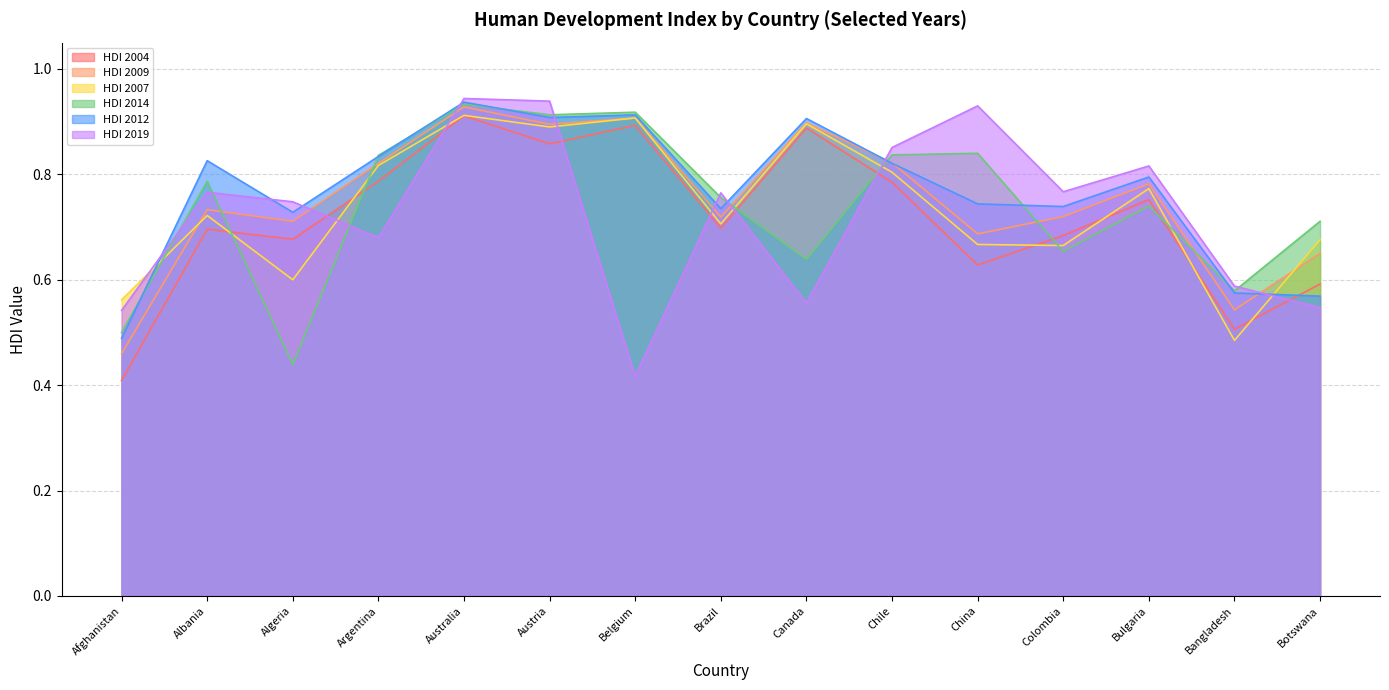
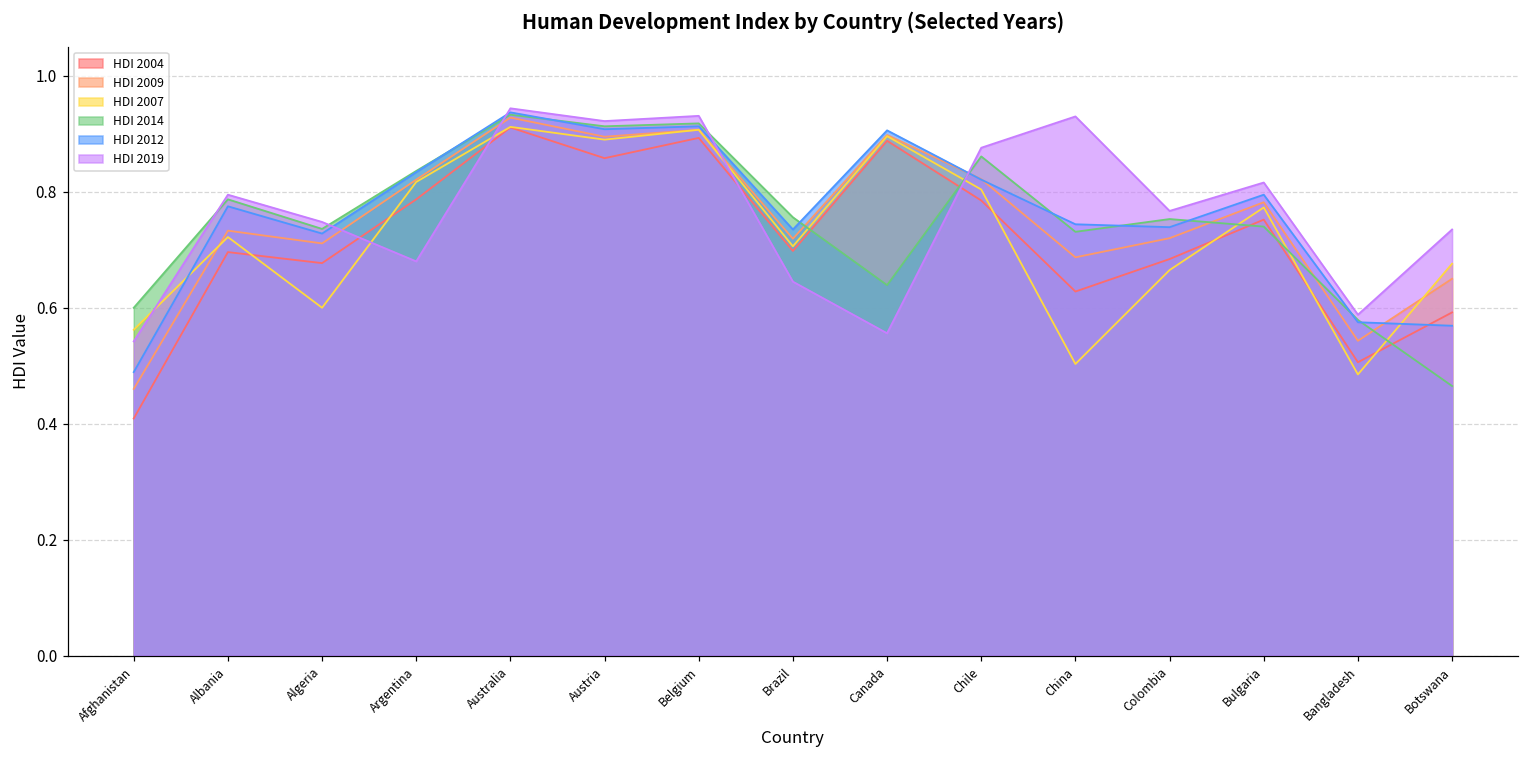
HDI 2014, Afghanistan: 0.5 -> 0.6
HDI 2012, Albania: 0.83 -> 0.78
HDI 2019, Albania: 0.77 -> 0.80
HDI 2014, Algeria: 0.44 -> 0.74
HDI 2019, Austria: 0.94 -> 0.92
HDI 2019, Belgium: 0.42 -> 0.93
HDI 2019, Brazil: 0.77 -> 0.65
HDI 2014, Chile: 0.84 -> 0.86
HDI 2019, Chile: 0.85 -> 0.88
HDI 2007, China: 0.67 -> 0.50
HDI 2014, China: 0.84 -> 0.73
HDI 2014, Colombia: 0.65 -> 0.75
HDI 2014, Botswana: 0.71 -> 0.47
HDI 2019, Botswana: 0.55 -> 0.74
